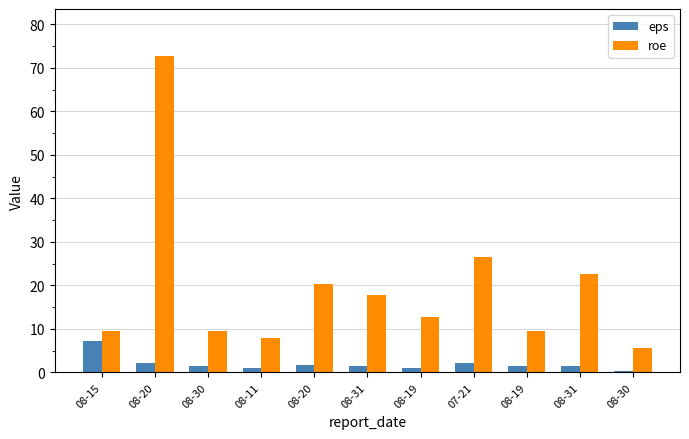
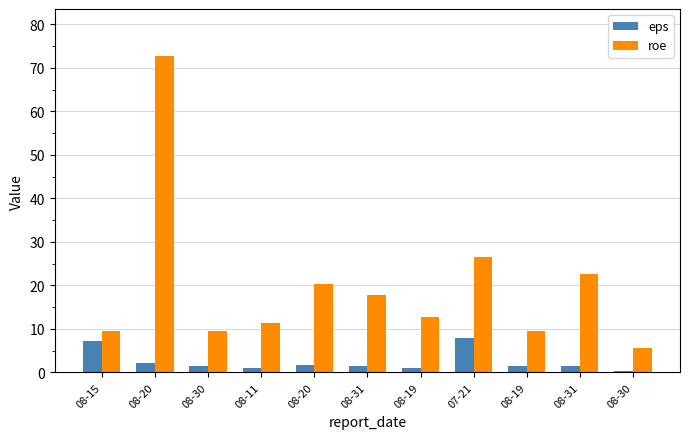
roe, 08-11: 8 -> 11
eps, 07-21: 2 -> 8
